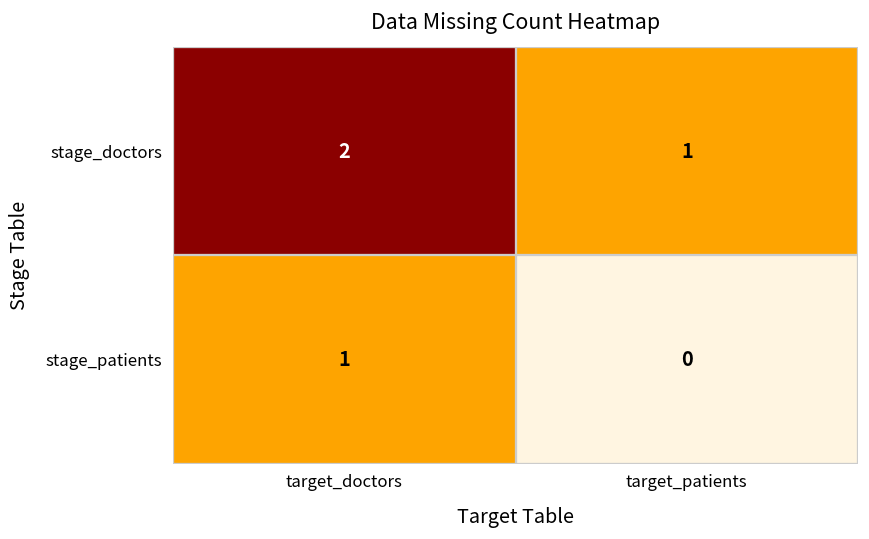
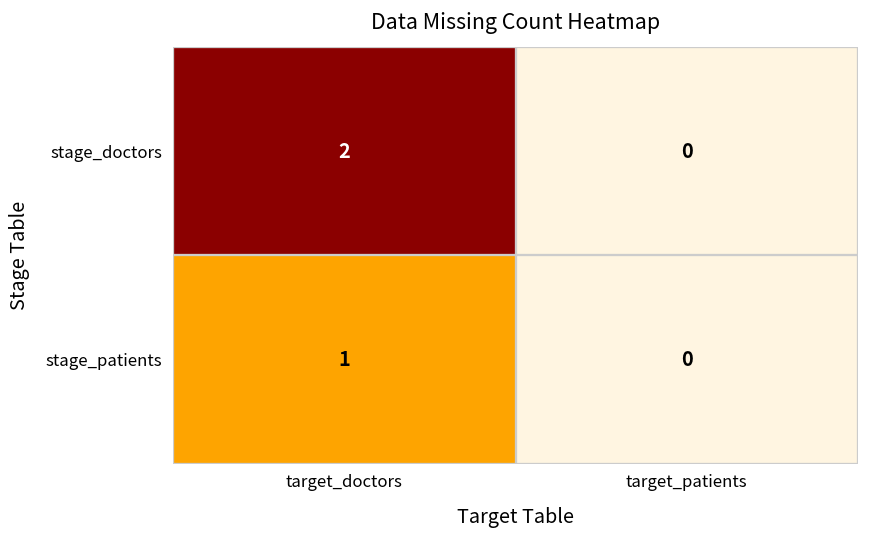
stage_doctors, target_patients: 1 -> 0
